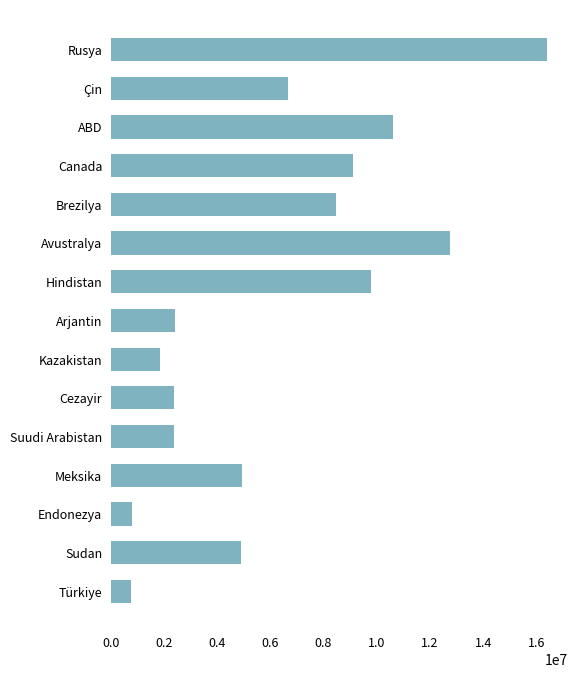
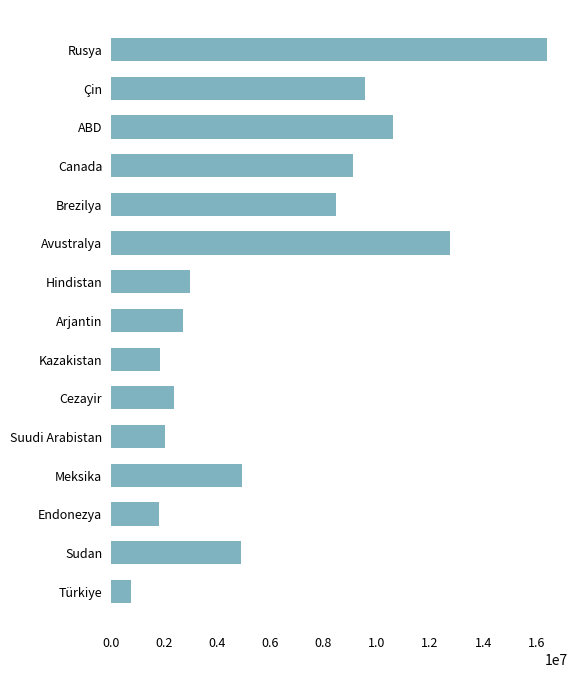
Çin: 6700000 -> 9600000
Hindistan: 9800000 -> 3000000
Arjantin: 2400000 -> 2700000
Suudi Arabistan: 2400000 -> 2000000
Endonezya: 800000 -> 1800000
